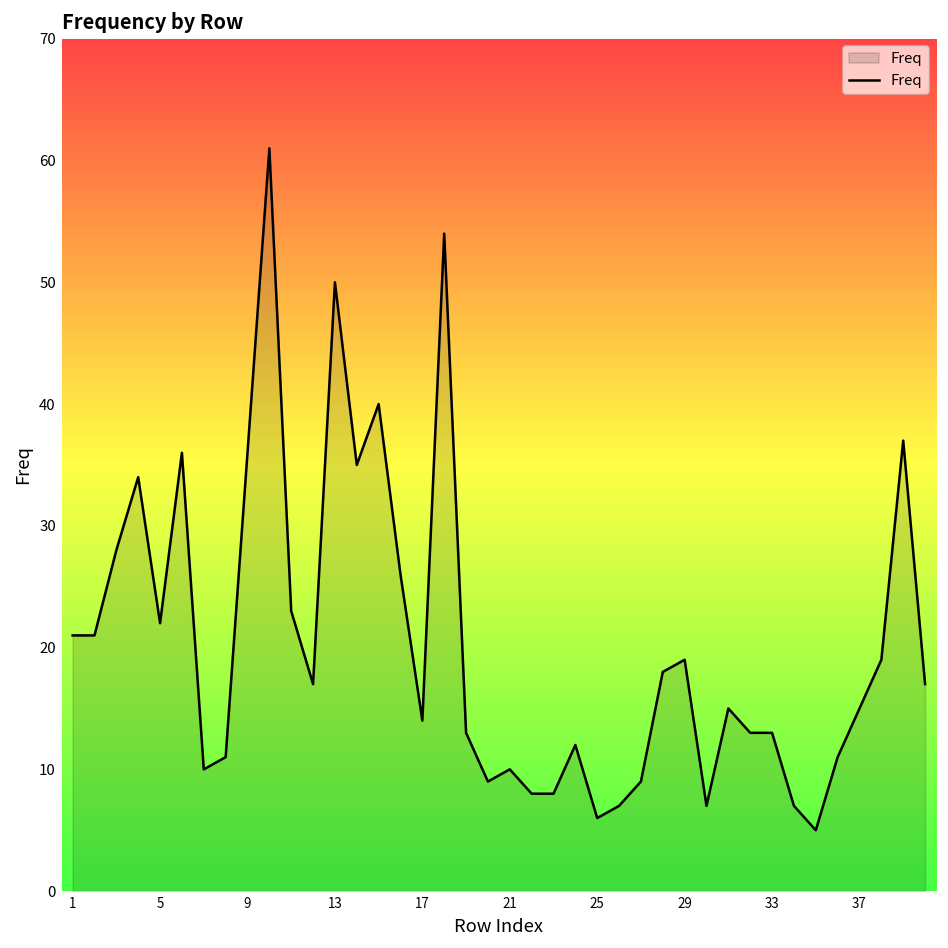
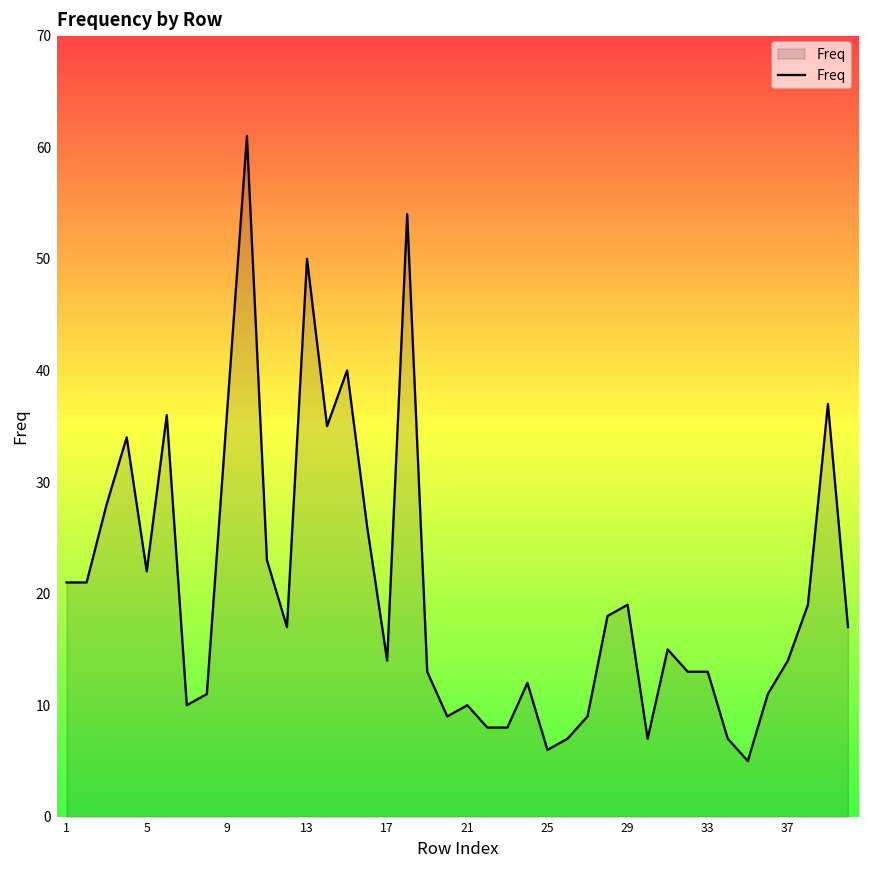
37: 15 -> 14
